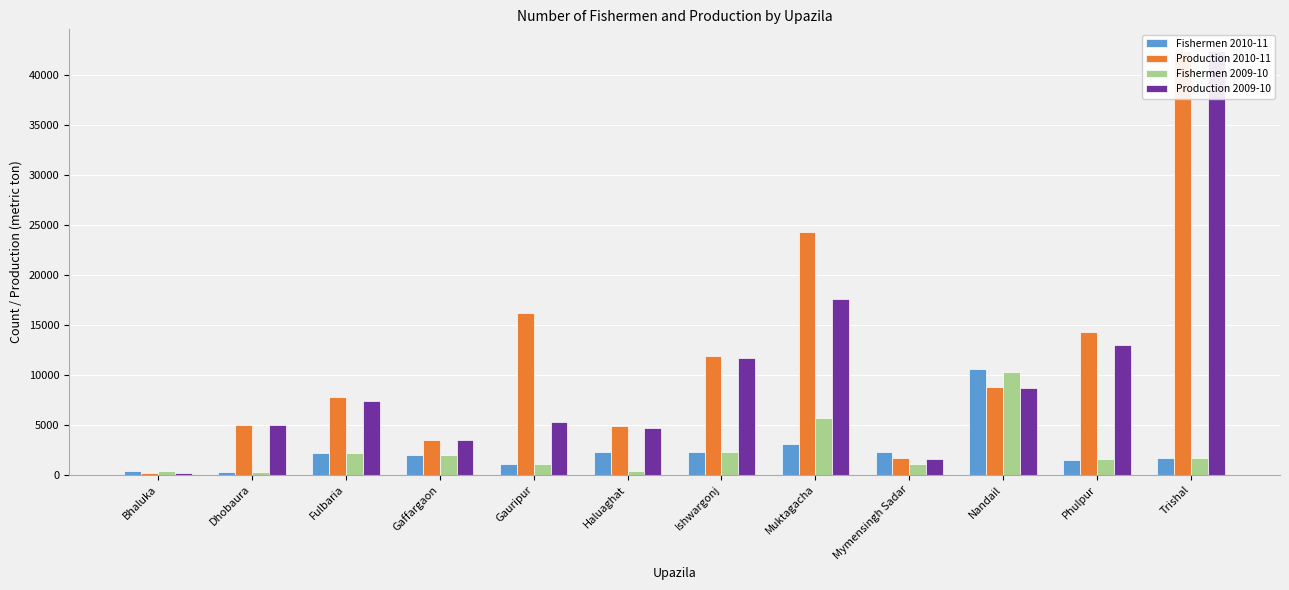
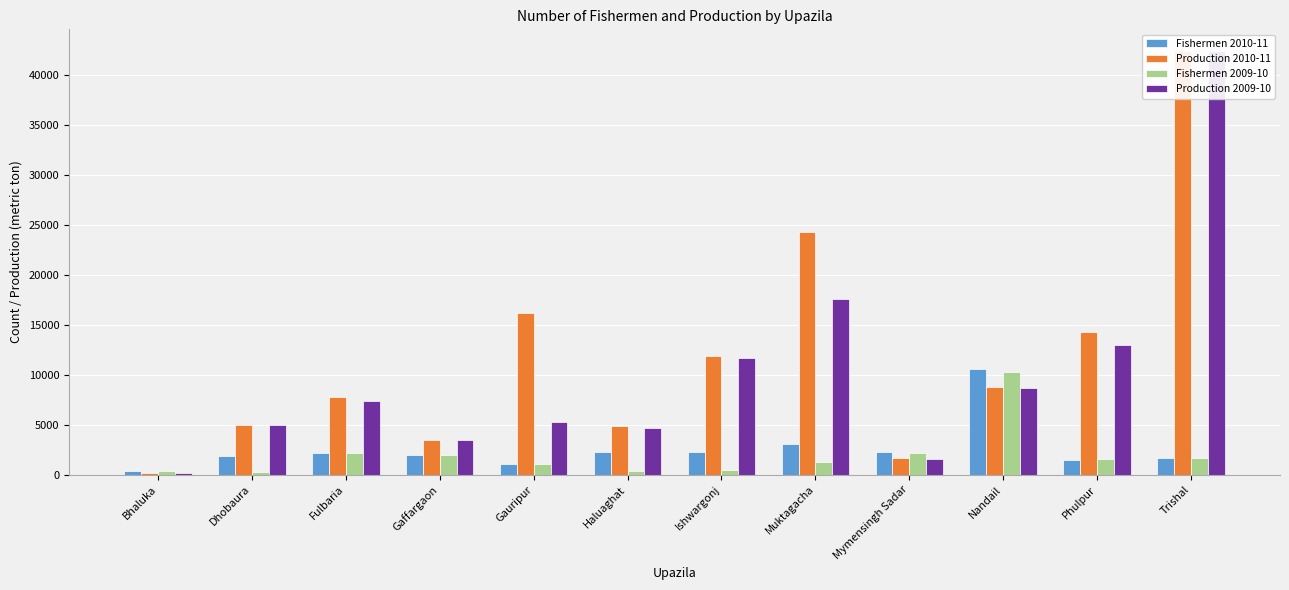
Fishermen 2010-11, Dhobaura: 0 -> 2000
Fishermen 2009-10, Ishwargonj: 2000 -> 0
Fishermen 2009-10, Muktagacha: 6000 -> 1000
Fishermen 2009-10, Mymensingh Sadar: 1000 -> 2000
